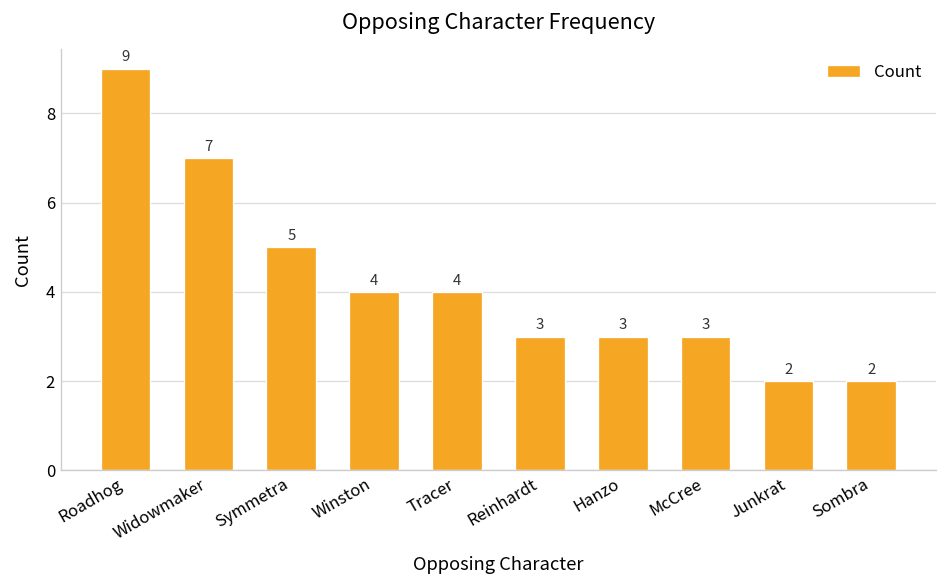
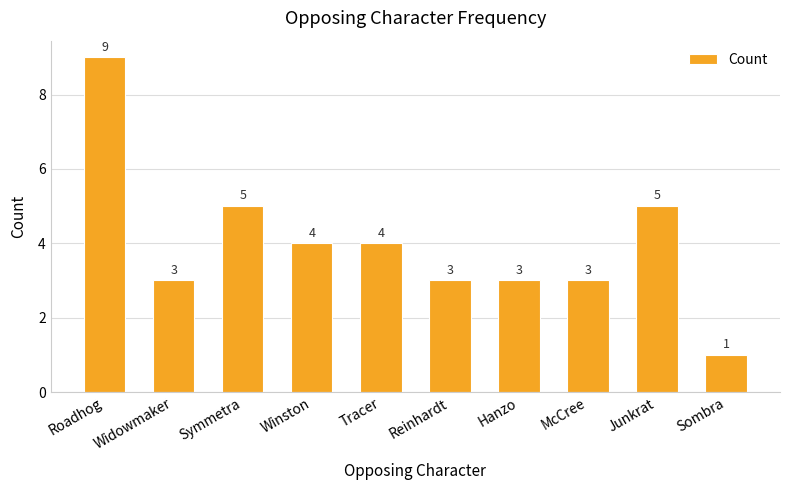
Widowmaker: 7 -> 3
Junkrat: 2 -> 5
Sombra: 2 -> 1
